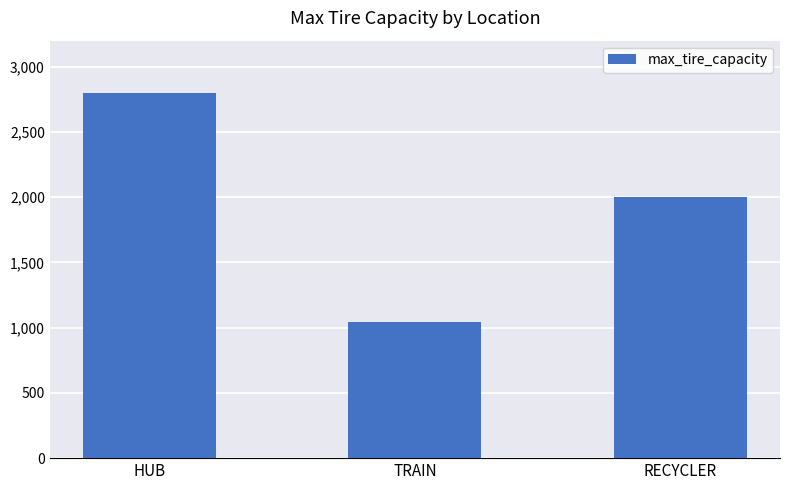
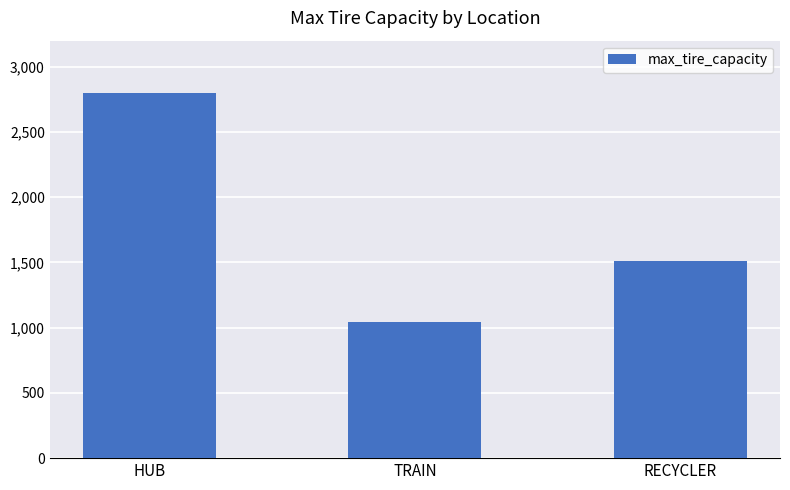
RECYCLER: 2,000 -> 1,510
